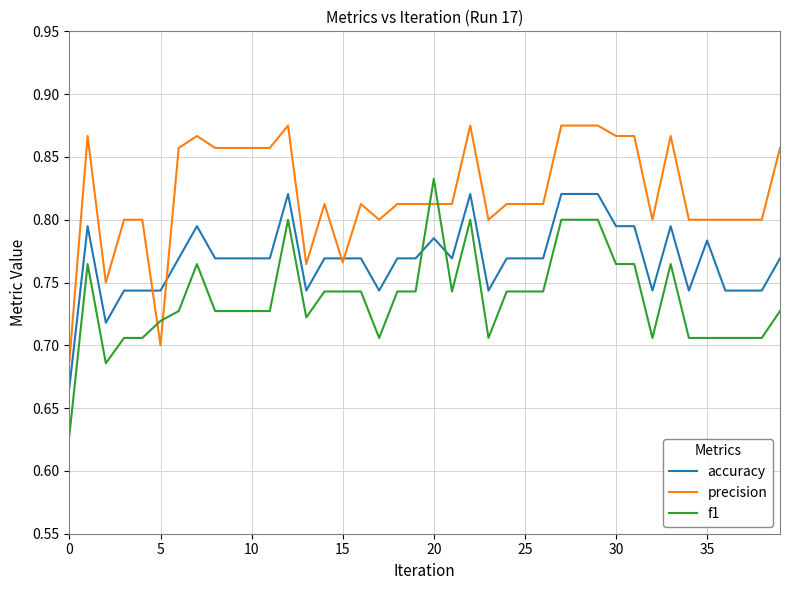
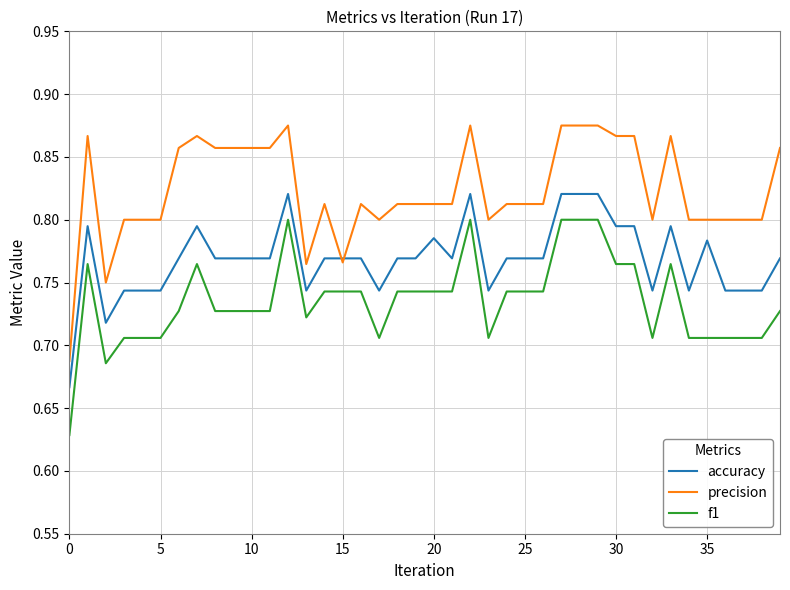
precision, 5: 0.7 -> 0.8
f1, 5: 0.719 -> 0.706
f1, 20: 0.833 -> 0.743
